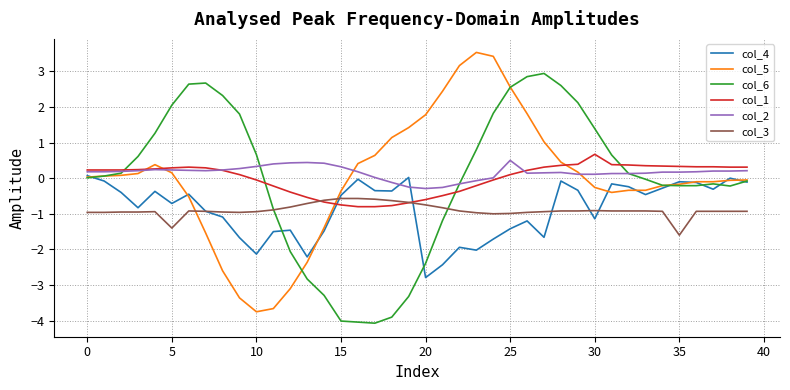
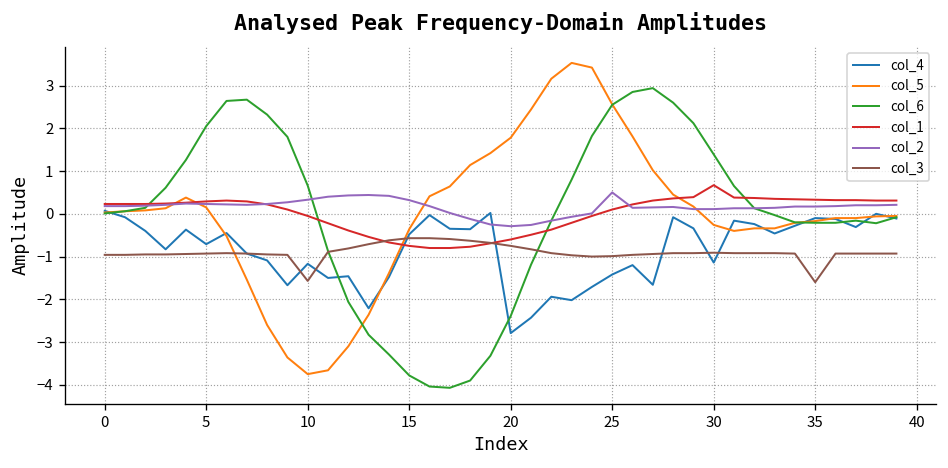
col_3, 5: -1.4 -> -0.9
col_4, 10: -2.1 -> -1.2
col_3, 10: -0.9 -> -1.6
col_6, 15: -4.0 -> -3.8
